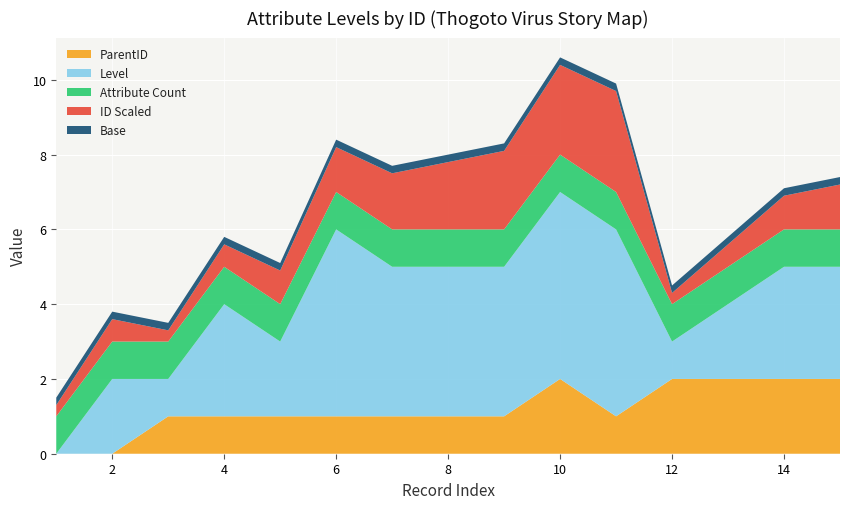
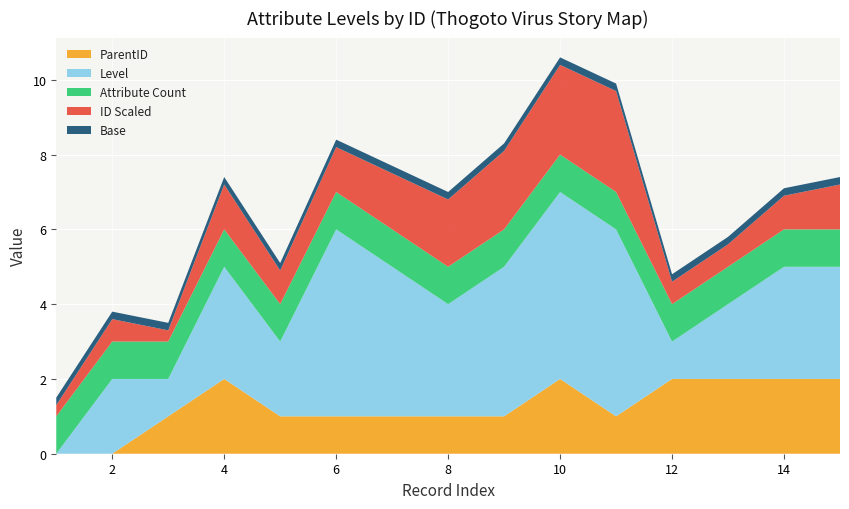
ParentID, 4: 1 -> 2
ID Scaled, 4: 0.6 -> 1.2
Level, 8: 4 -> 3
ID Scaled, 12: 0.3 -> 0.6
